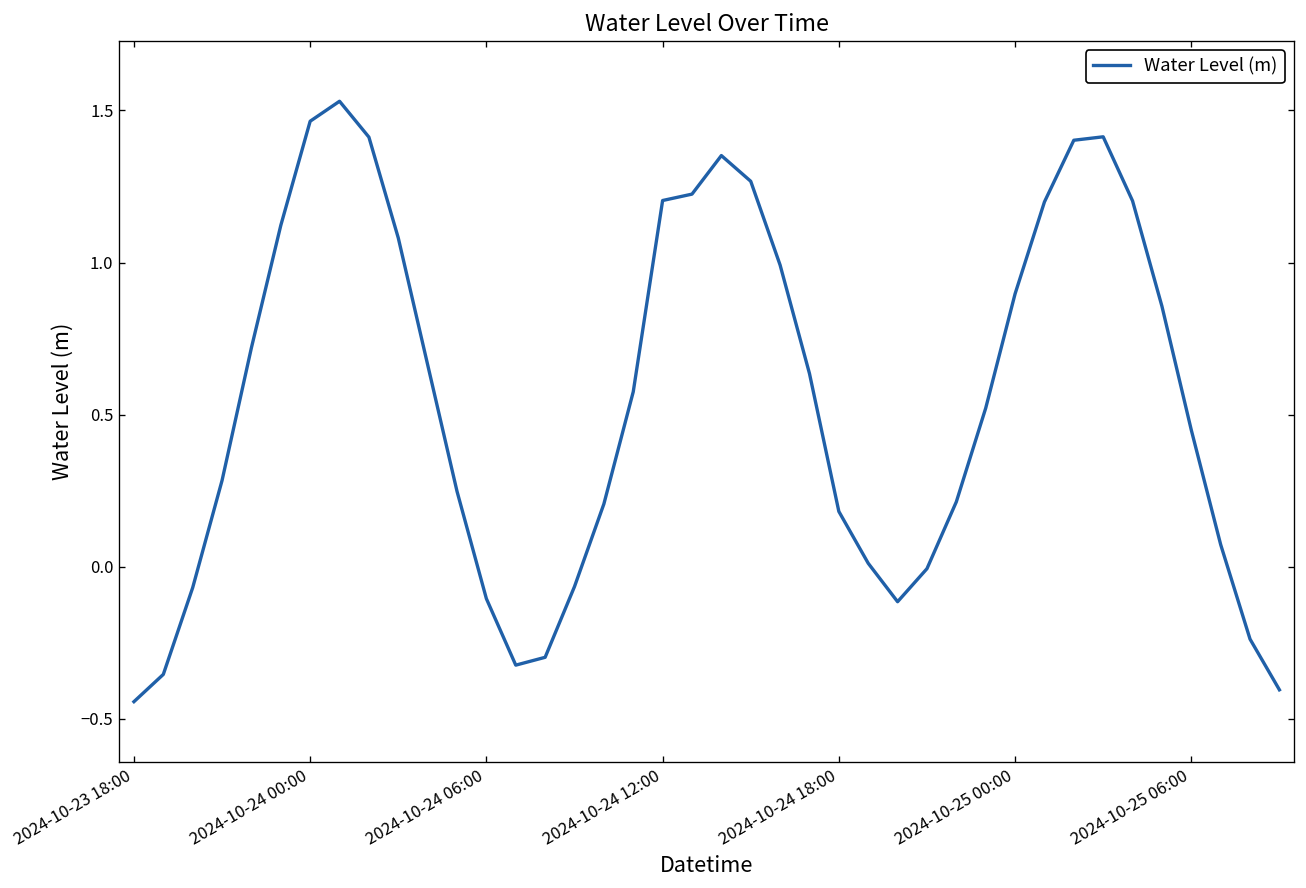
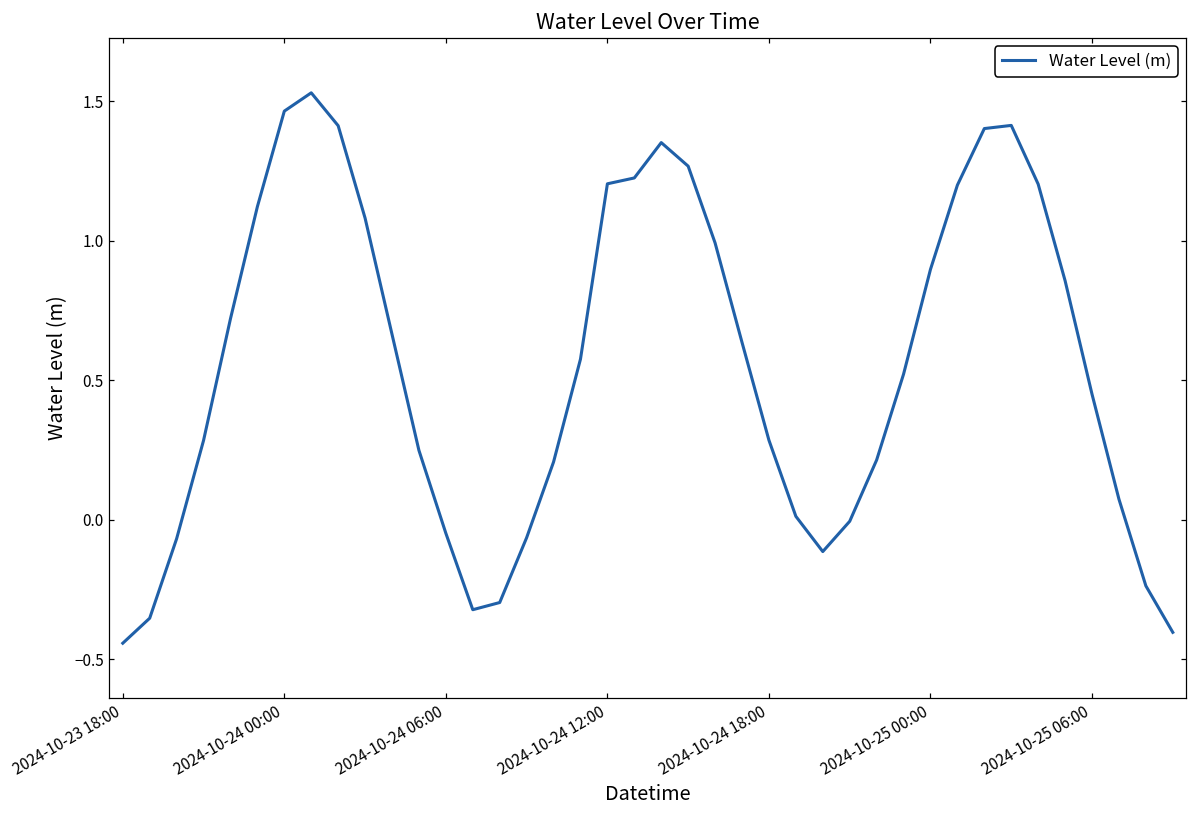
2024-10-24 06:00: -0.10 -> -0.05
2024-10-24 18:00: 0.18 -> 0.28
